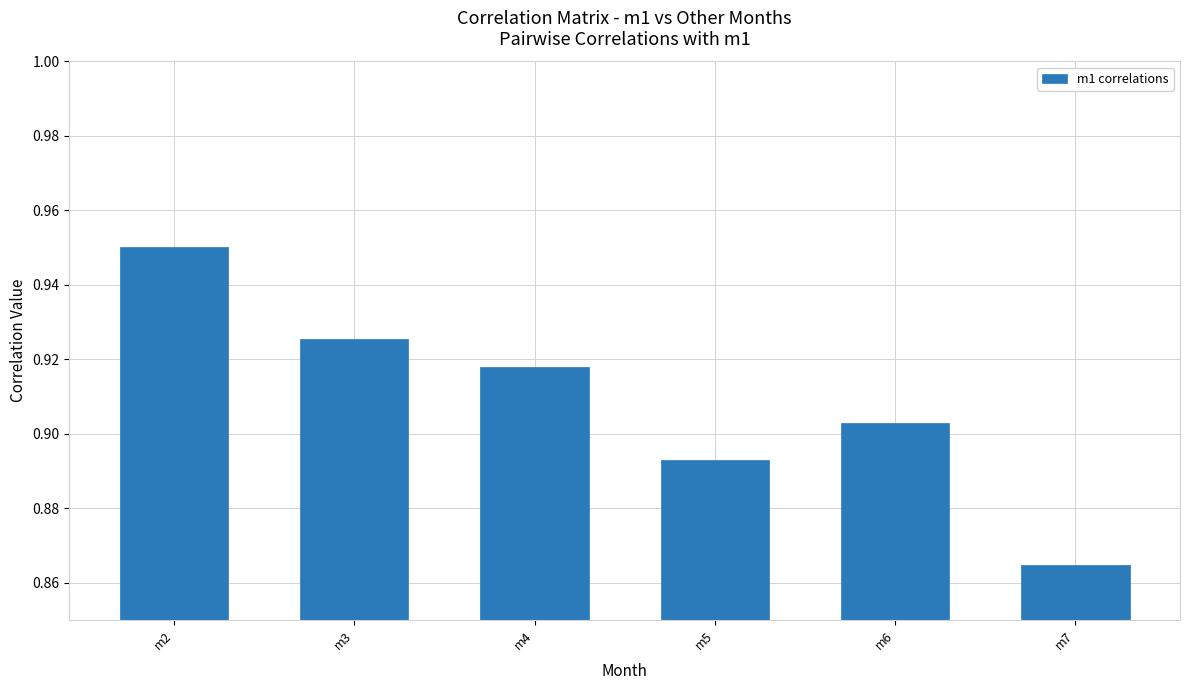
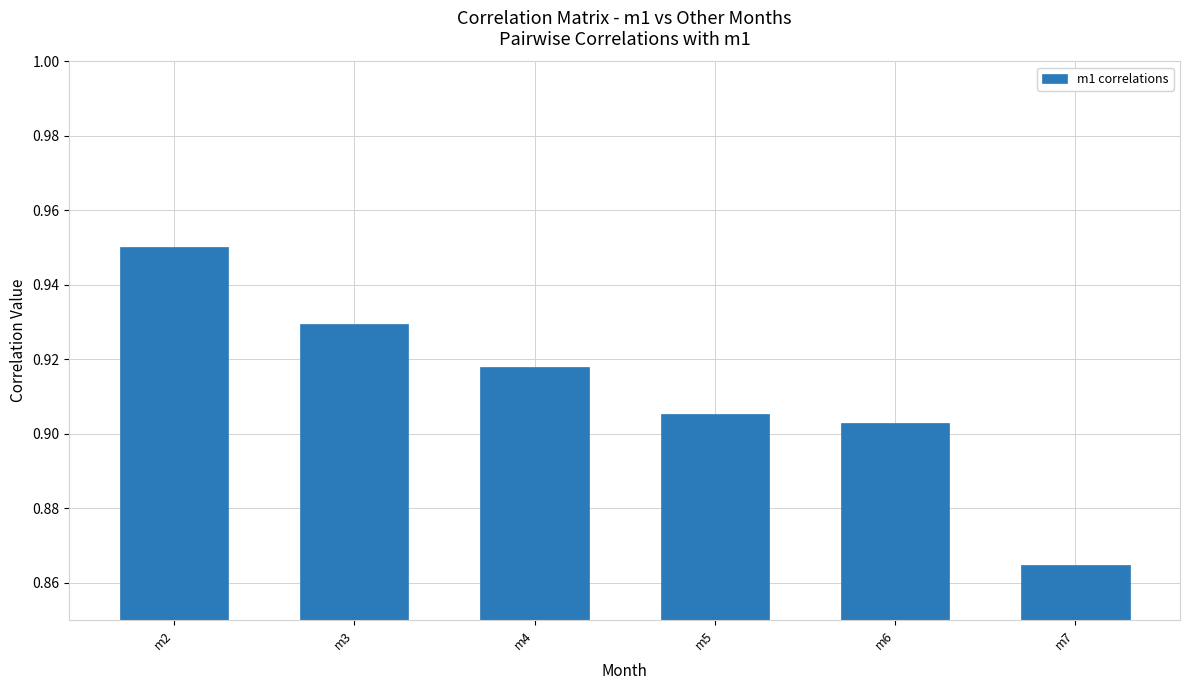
m3: 0.925 -> 0.930
m5: 0.893 -> 0.905
